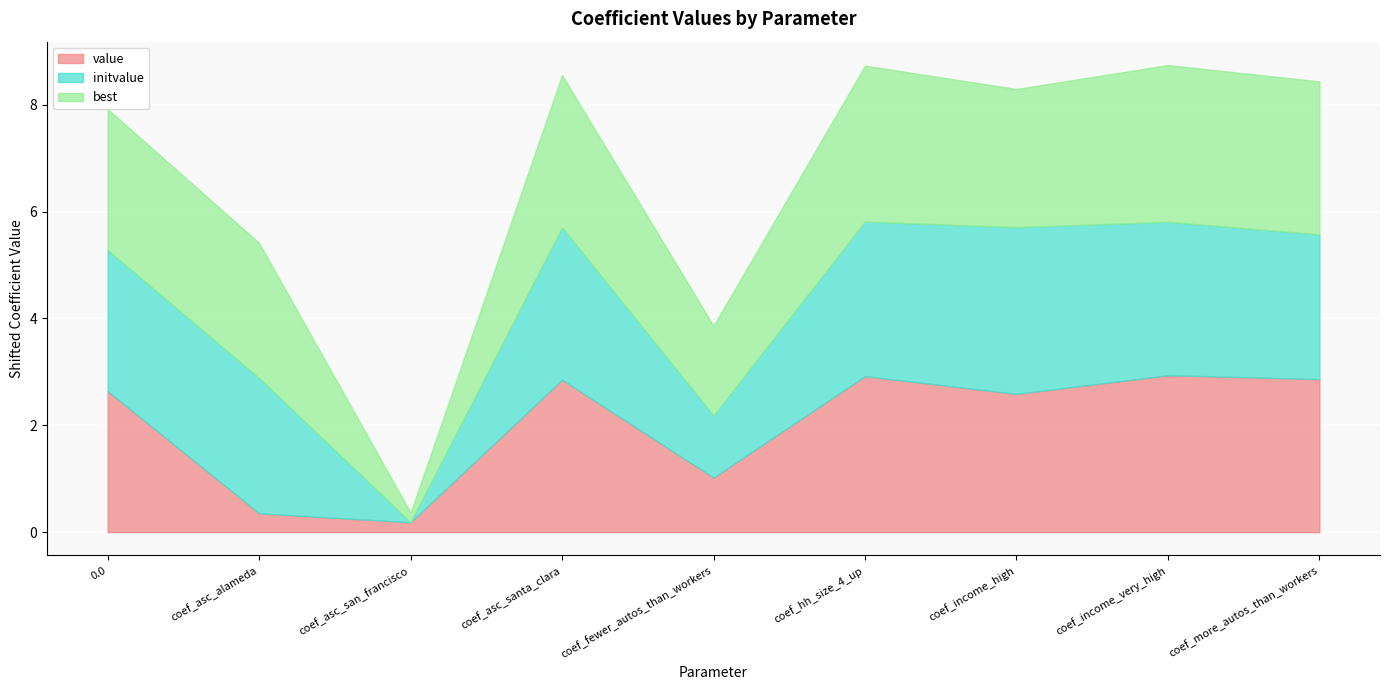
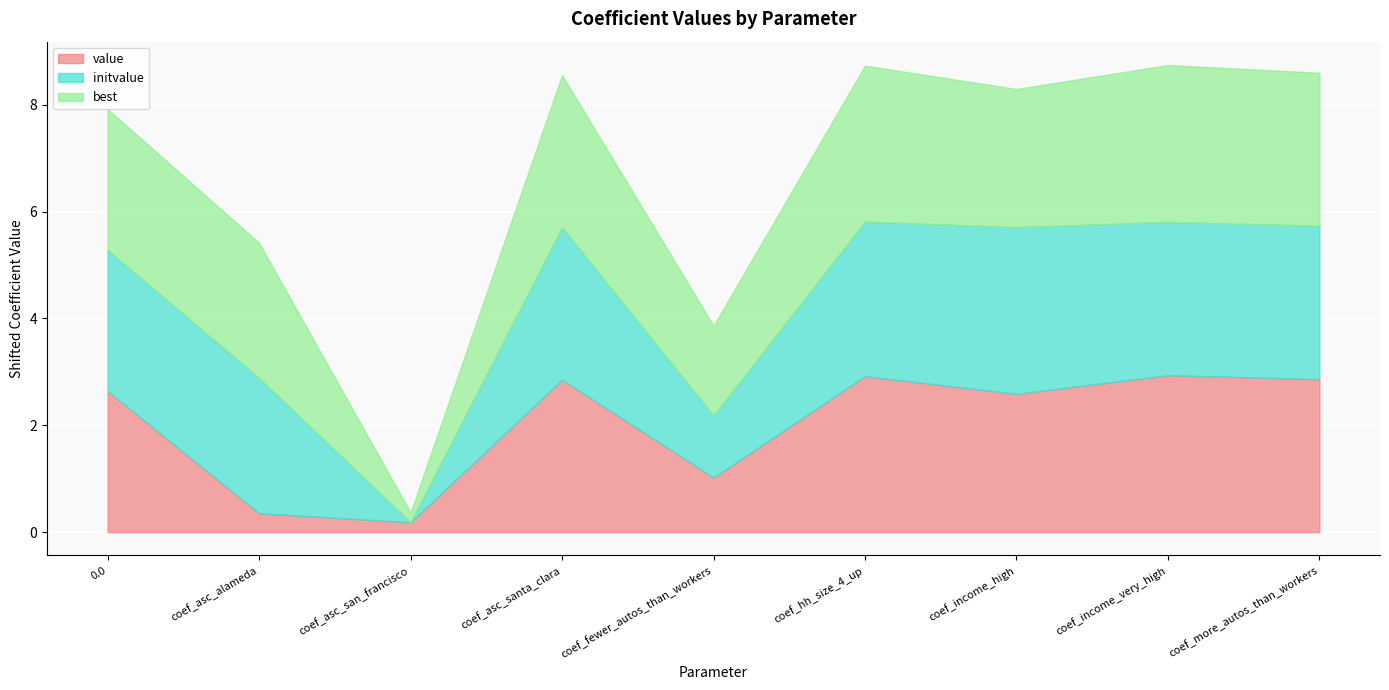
initvalue, coef_more_autos_than_workers: 2.7 -> 2.9
